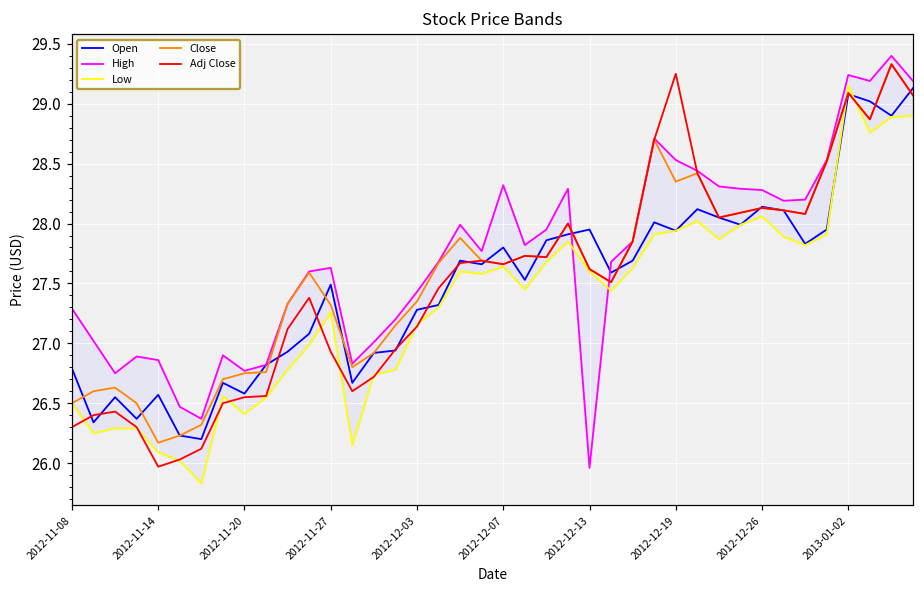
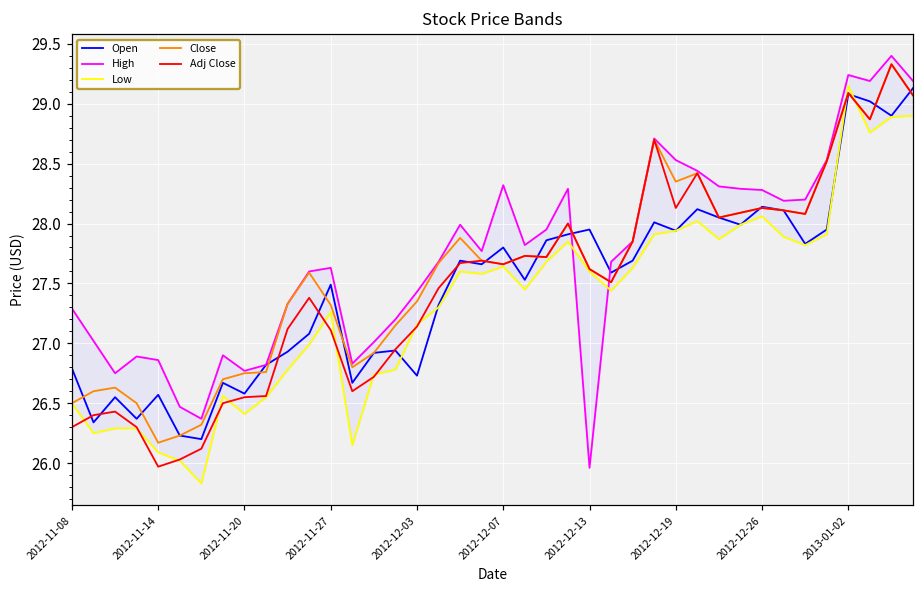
Adj Close, 2012-11-27: 26.93 -> 27.11
Open, 2012-12-03: 27.28 -> 26.73
Adj Close, 2012-12-19: 29.25 -> 28.13
